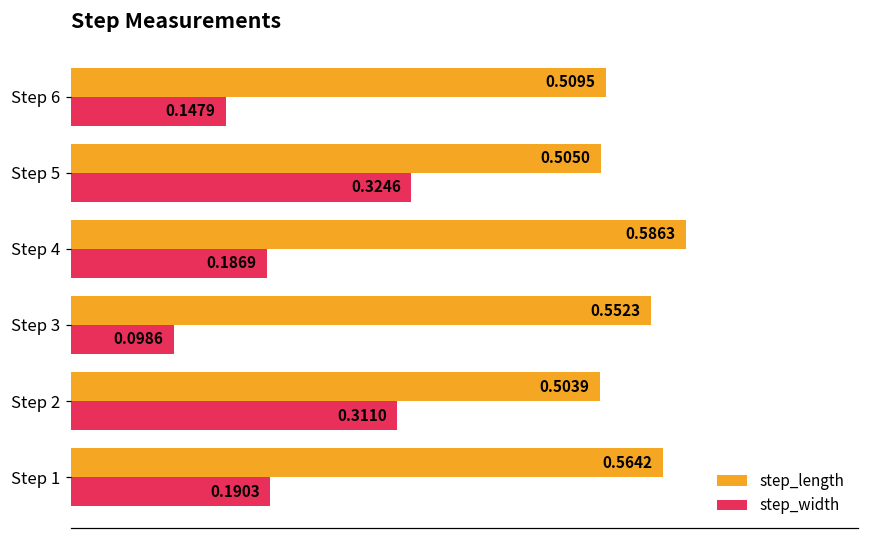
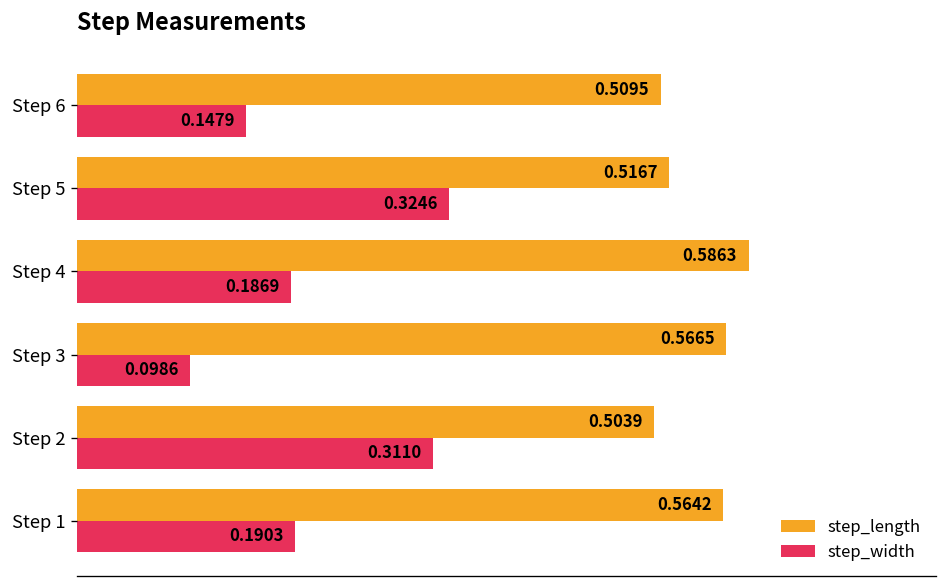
step_length, Step 5: 0.5050 -> 0.5167
step_length, Step 3: 0.5523 -> 0.5665
